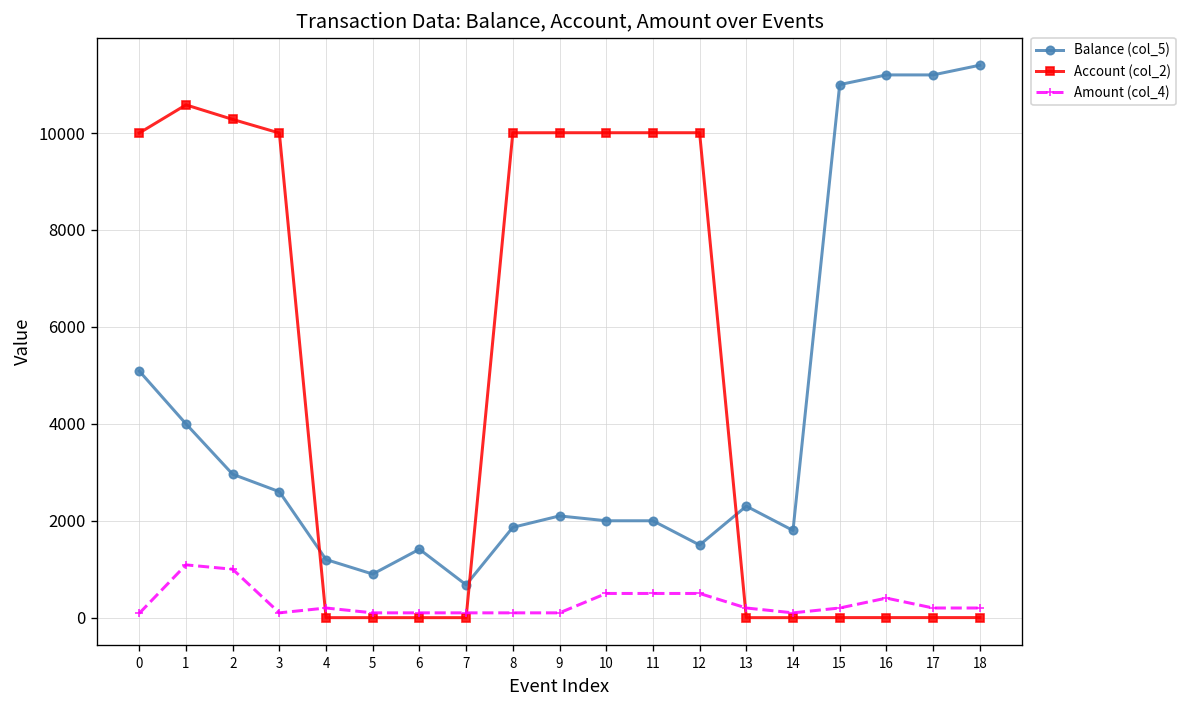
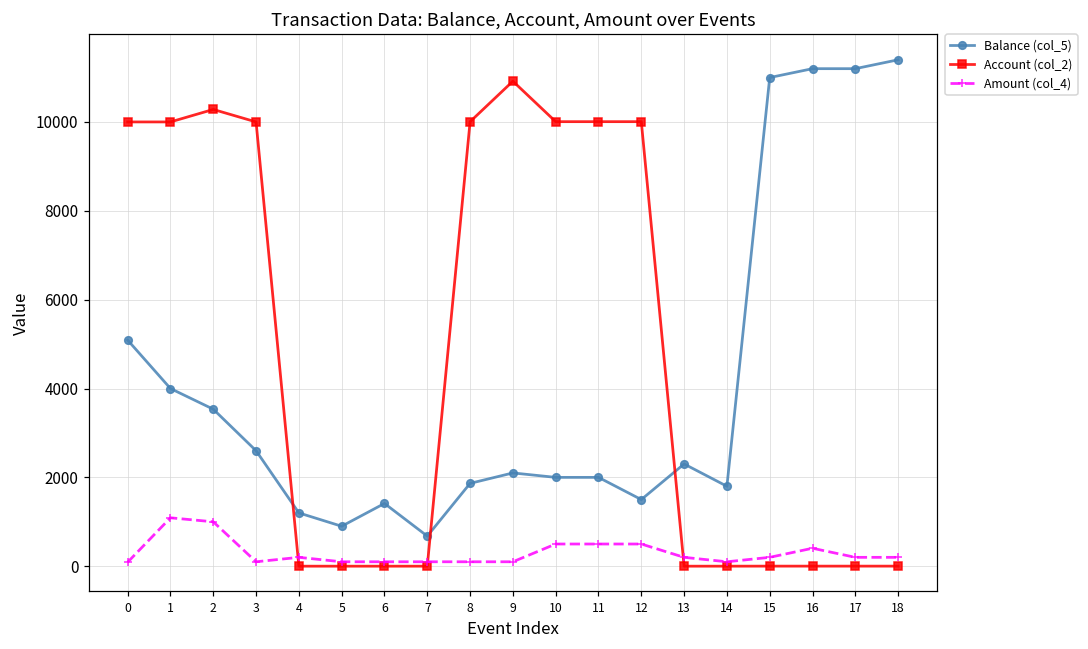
Account (col_2), 1: 10600 -> 10000
Balance (col_5), 2: 3000 -> 3500
Account (col_2), 9: 10000 -> 10900
